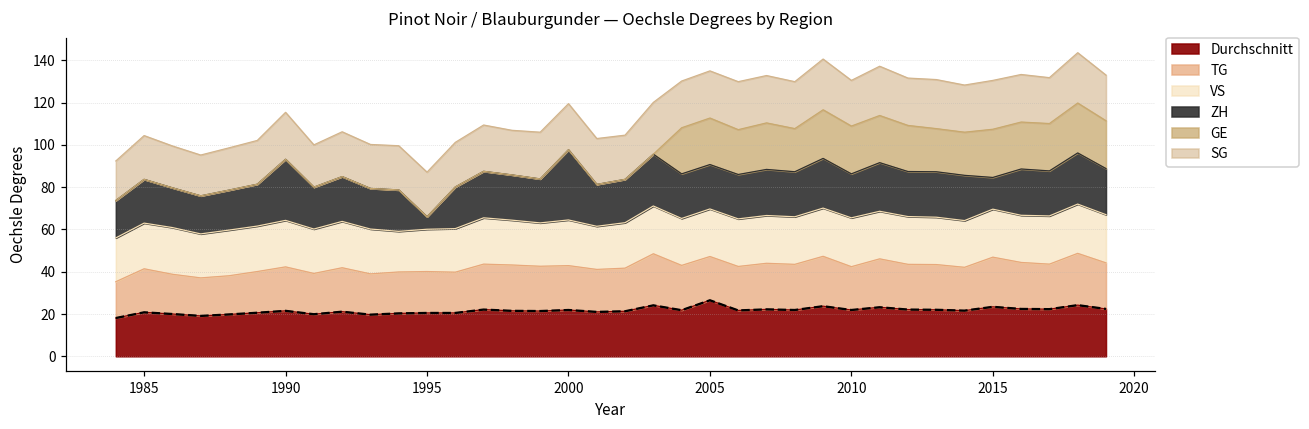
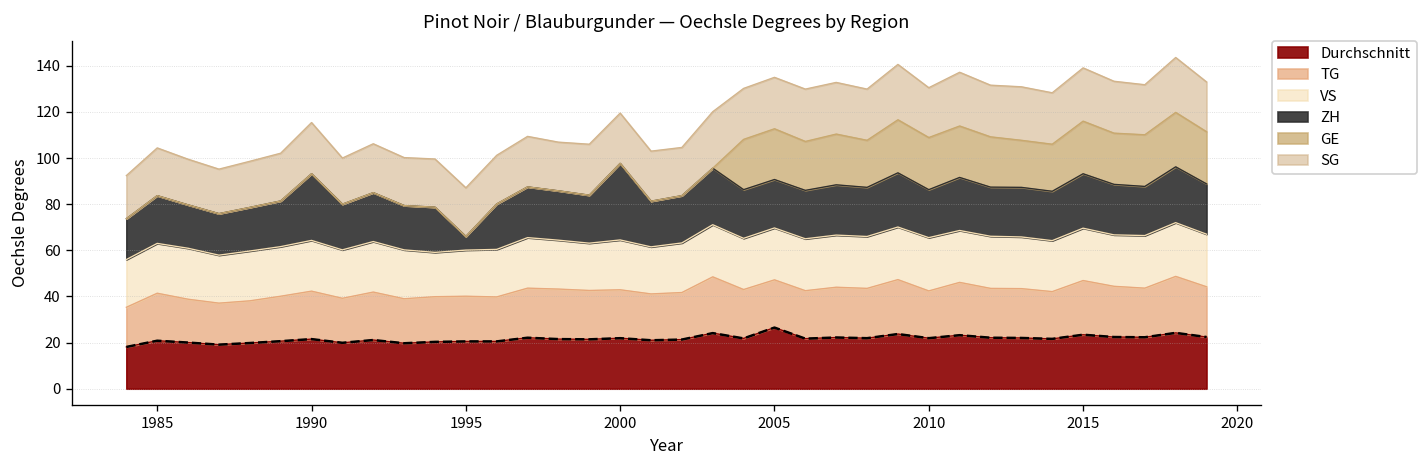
ZH, 2015: 15 -> 24
